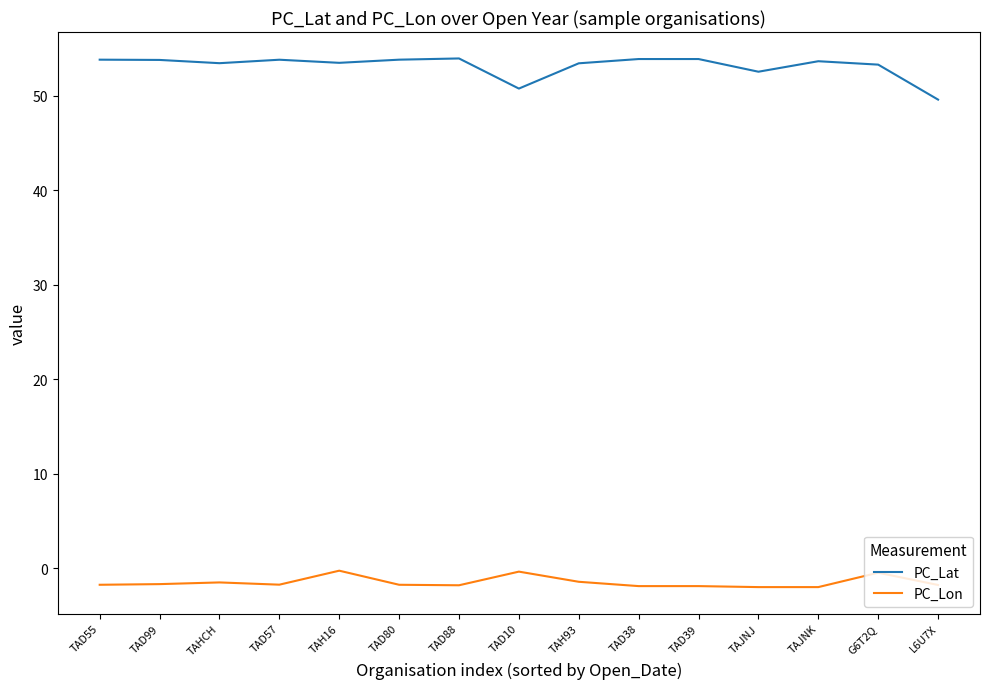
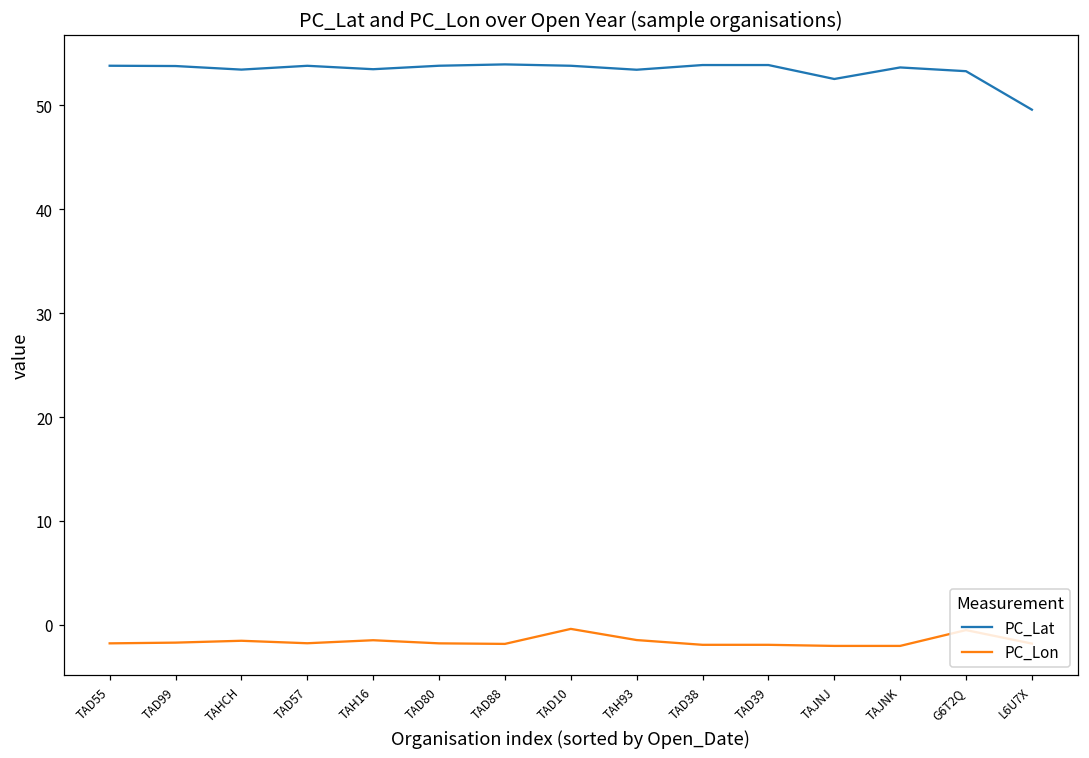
PC_Lon, TAH16: 0 -> -1
PC_Lat, TAD10: 51 -> 54
